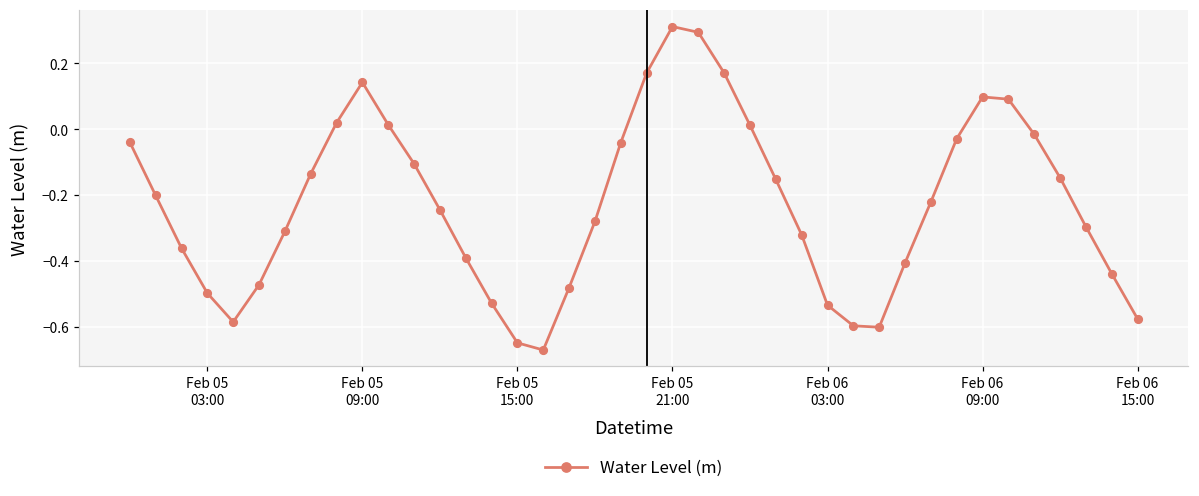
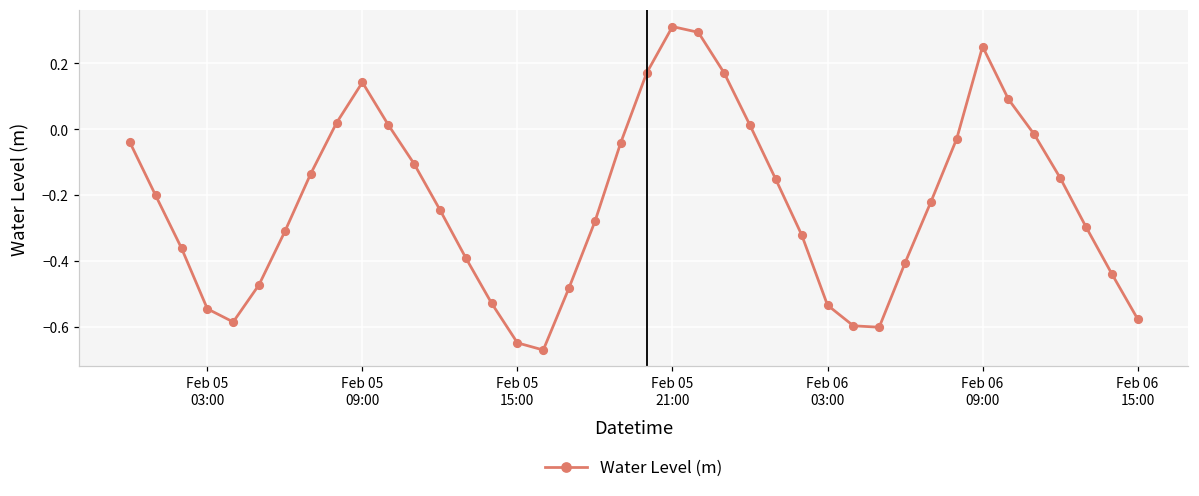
Feb 05 03:00: -0.50 -> -0.54
Feb 06 09:00: 0.10 -> 0.25
